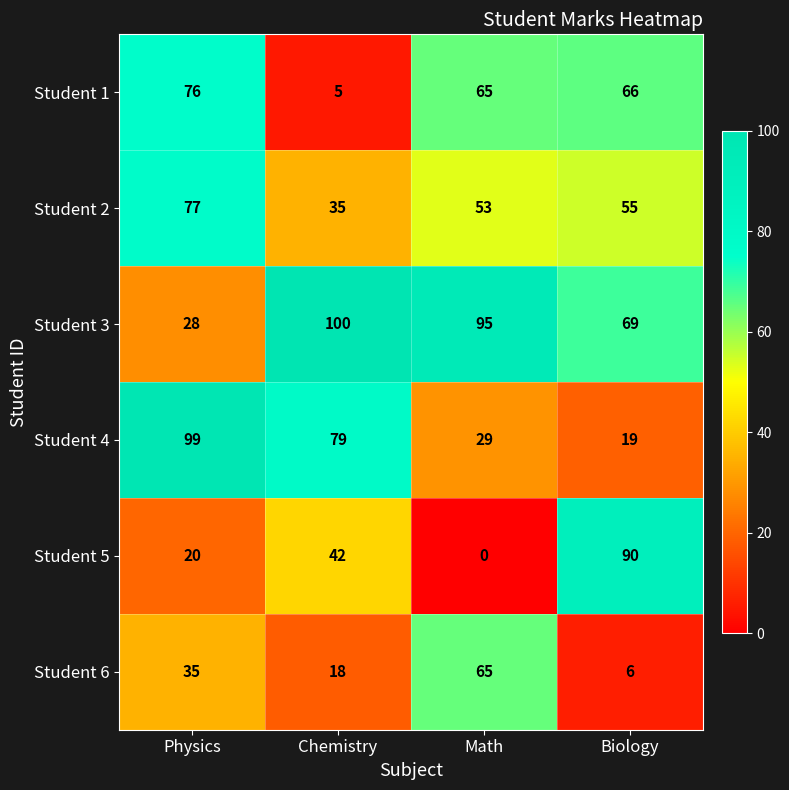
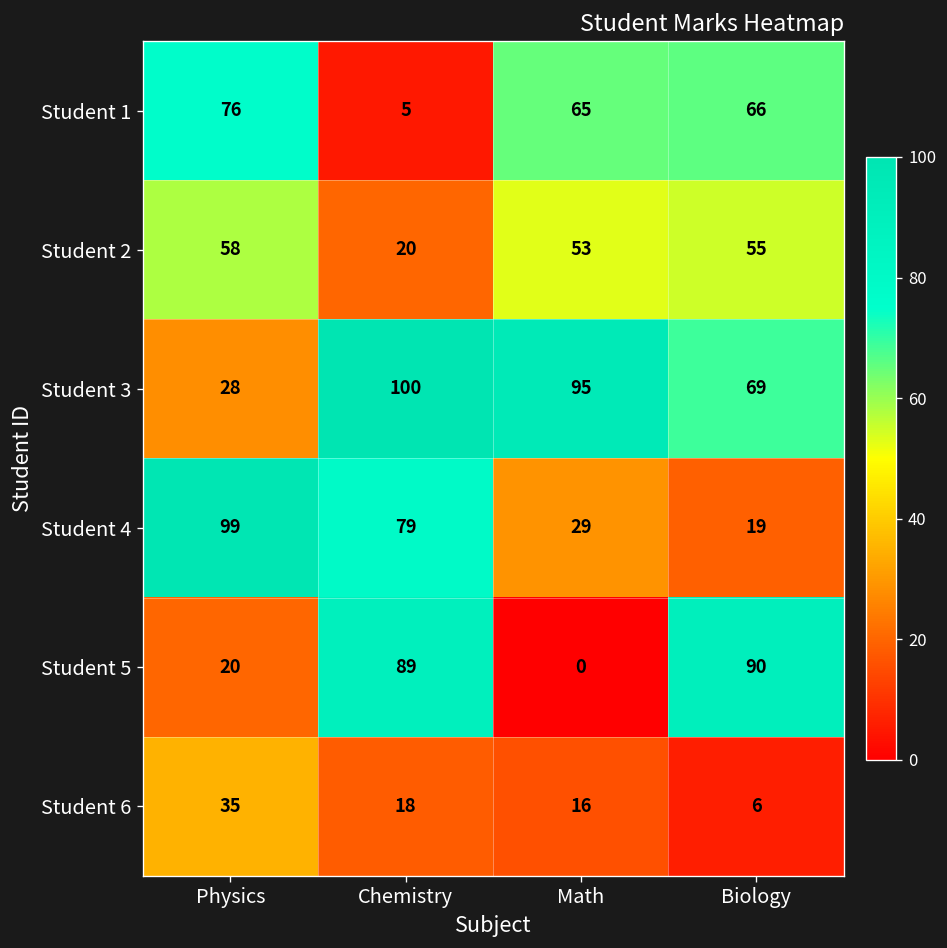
Student 2, Physics: 77 -> 58
Student 2, Chemistry: 35 -> 20
Student 5, Chemistry: 42 -> 89
Student 6, Math: 65 -> 16
